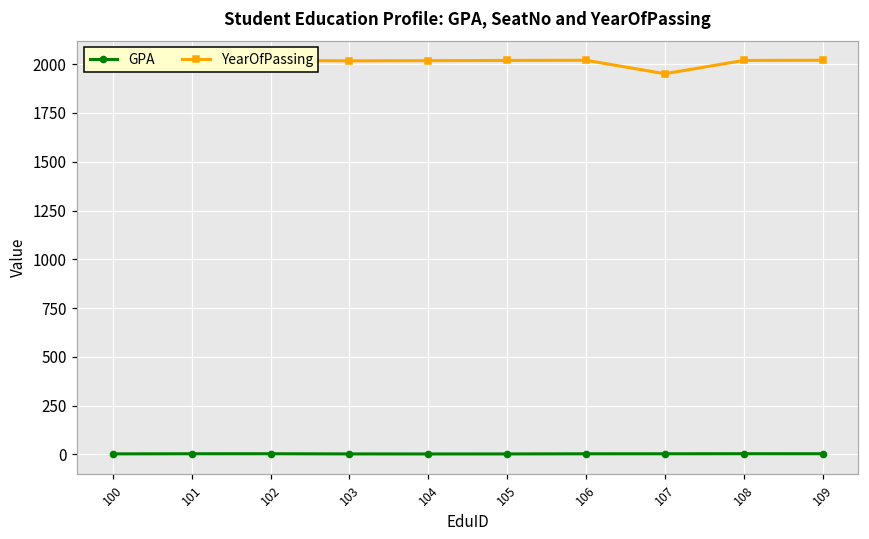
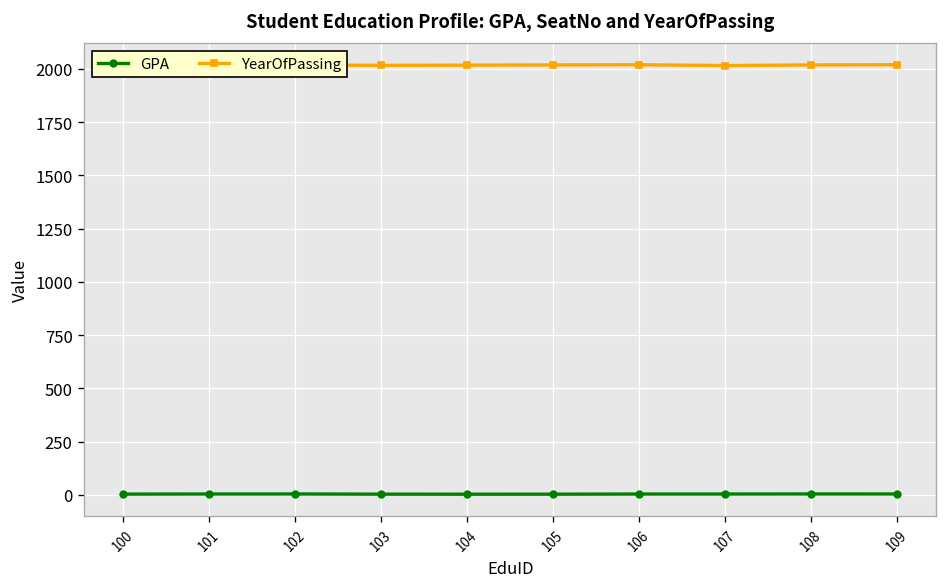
YearOfPassing, 107: 1950 -> 2020
